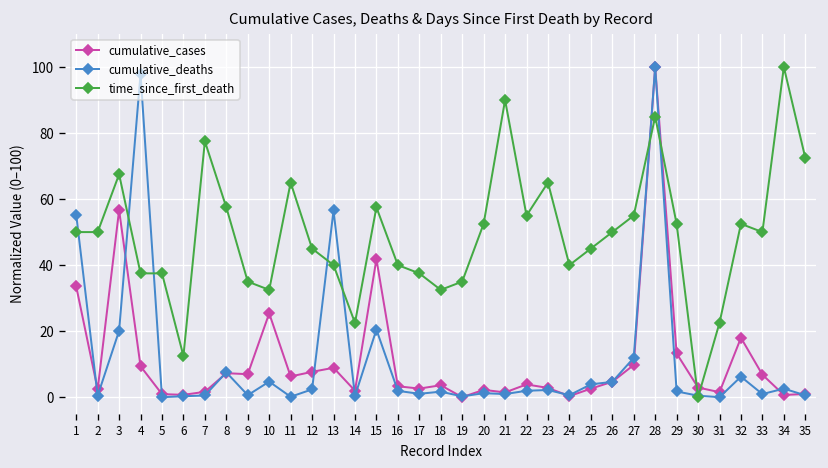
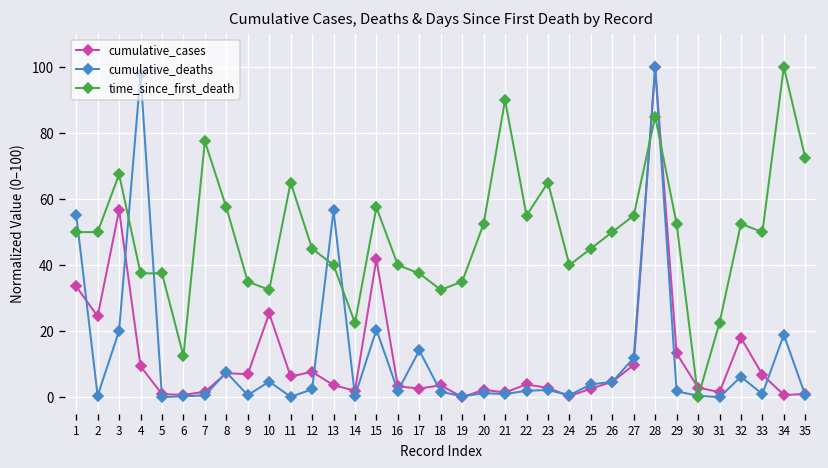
cumulative_cases, 2: 2 -> 24
cumulative_cases, 13: 9 -> 4
cumulative_deaths, 17: 1 -> 14
cumulative_deaths, 34: 3 -> 19
